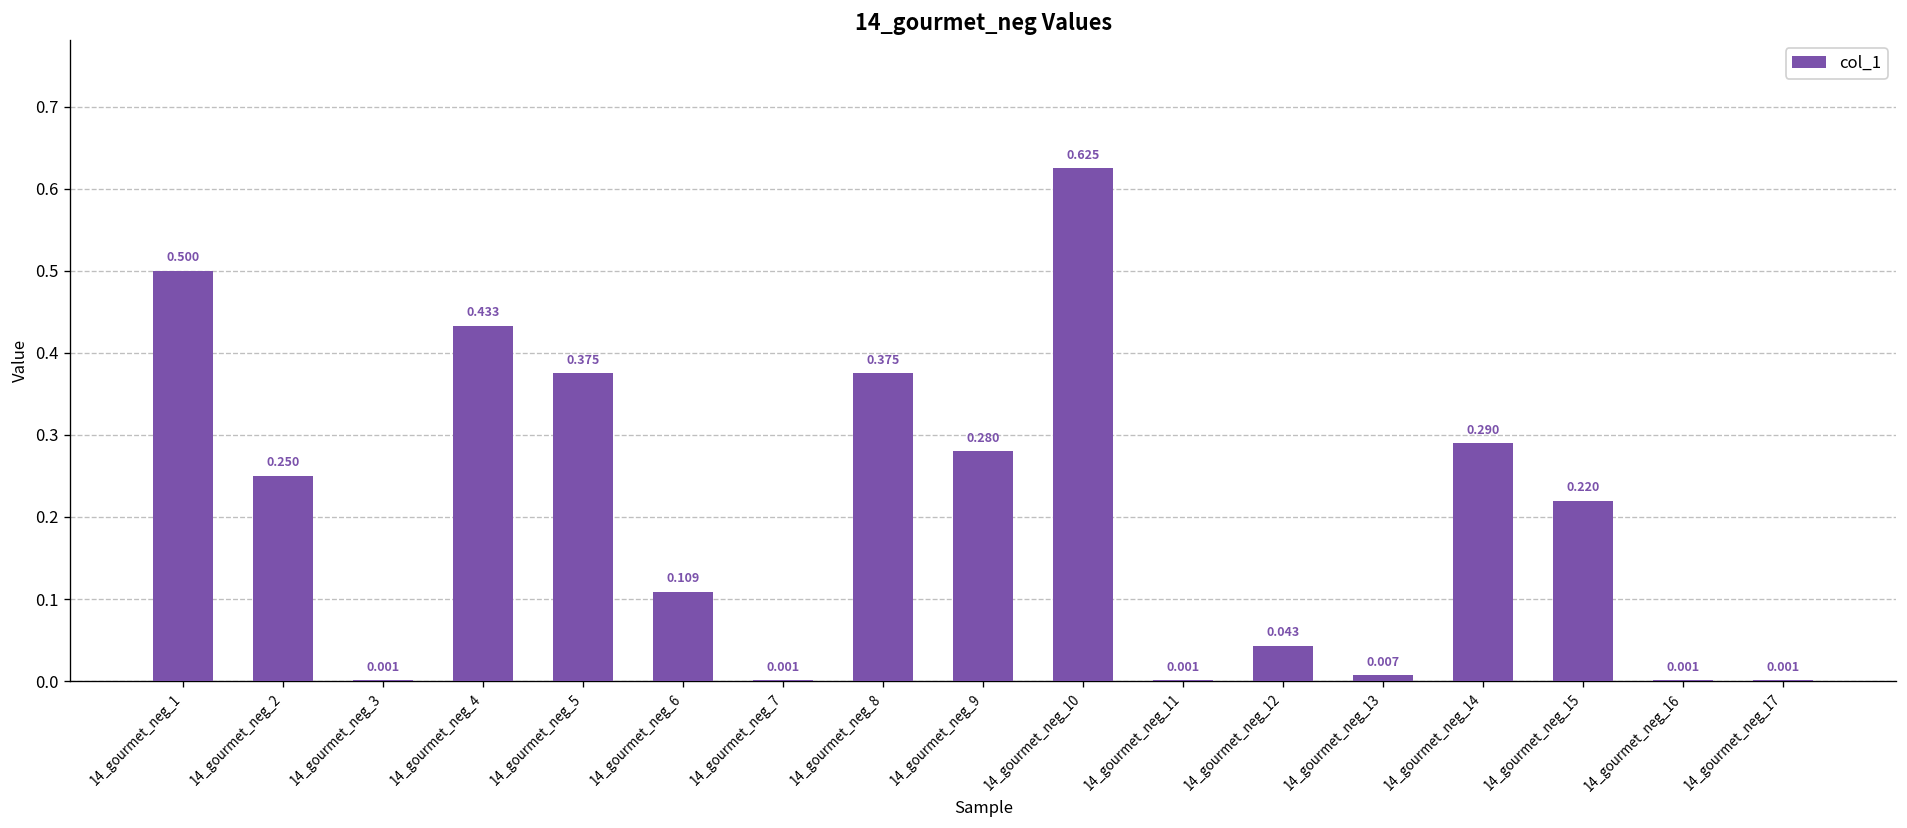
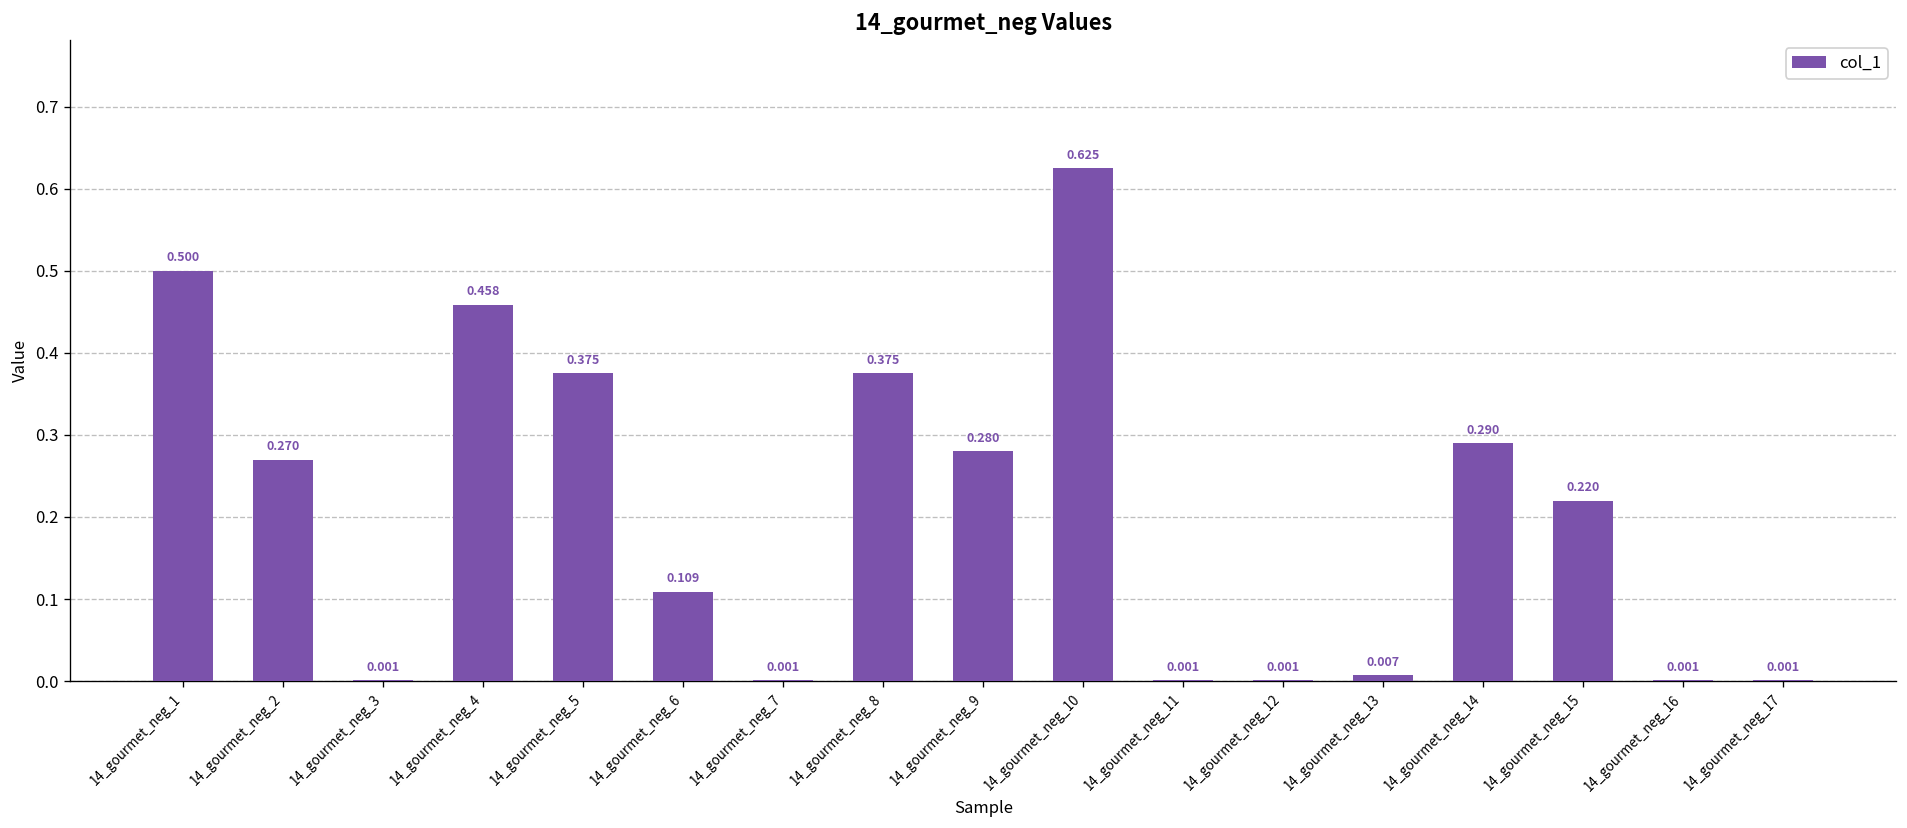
14_gourmet_neg_2: 0.250 -> 0.270
14_gourmet_neg_4: 0.433 -> 0.458
14_gourmet_neg_12: 0.043 -> 0.001
